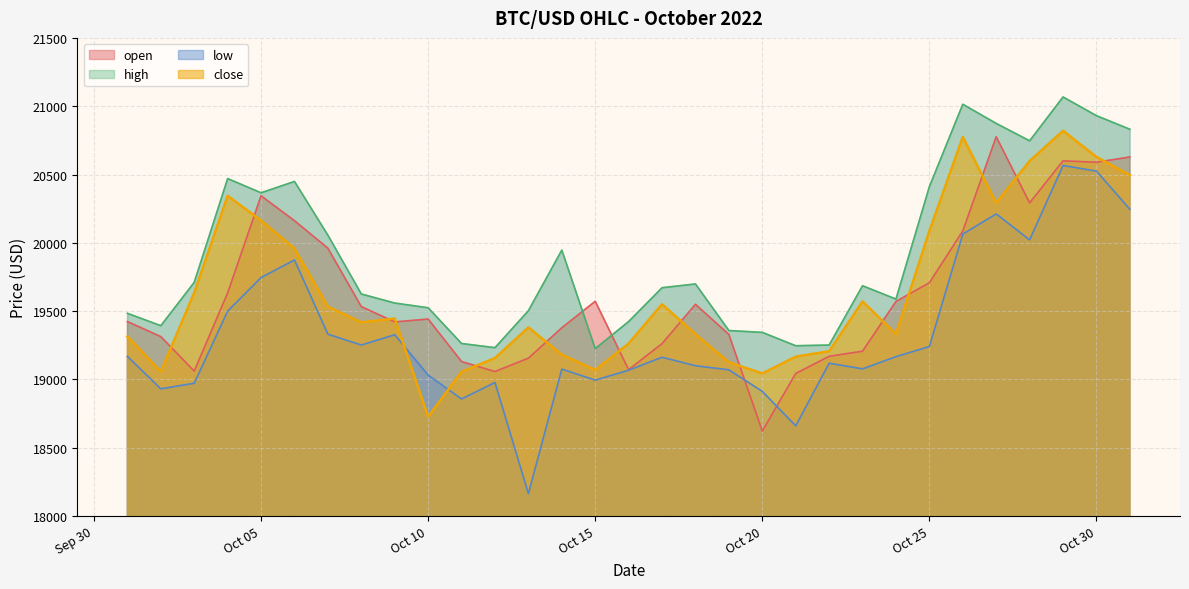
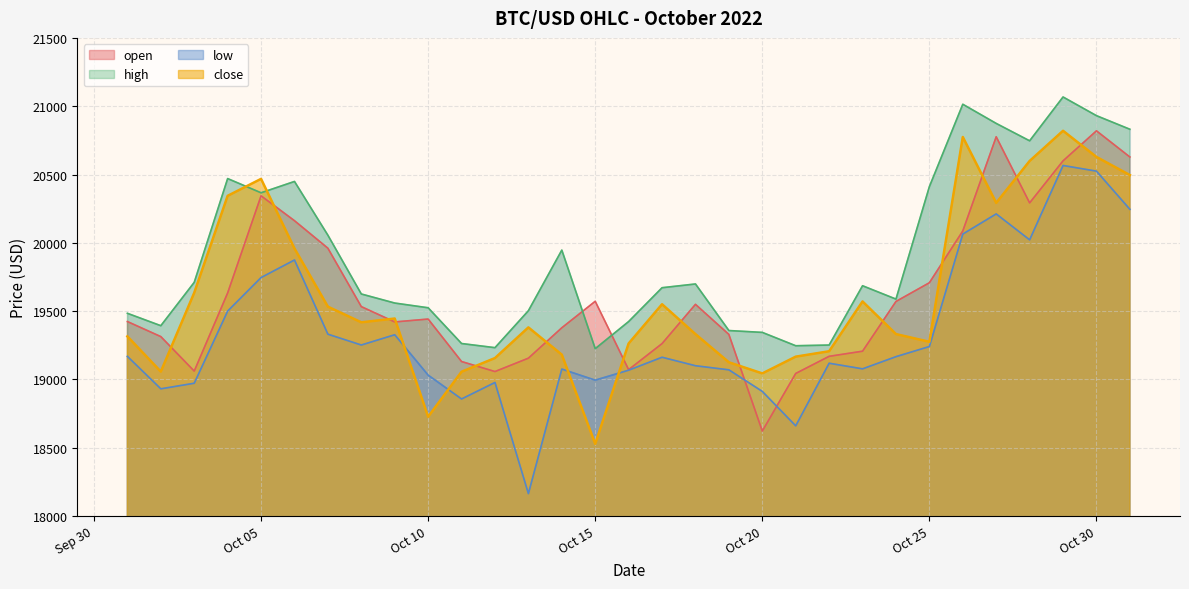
close, Oct 05: 20160 -> 20470
close, Oct 15: 19070 -> 18530
close, Oct 25: 20090 -> 19280
open, Oct 30: 20590 -> 20820
